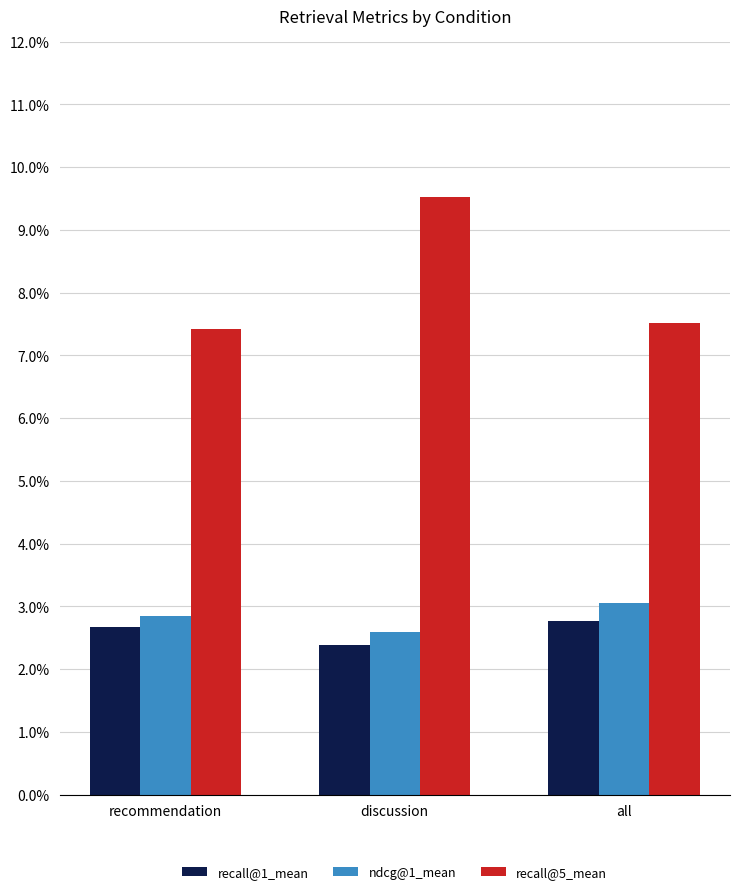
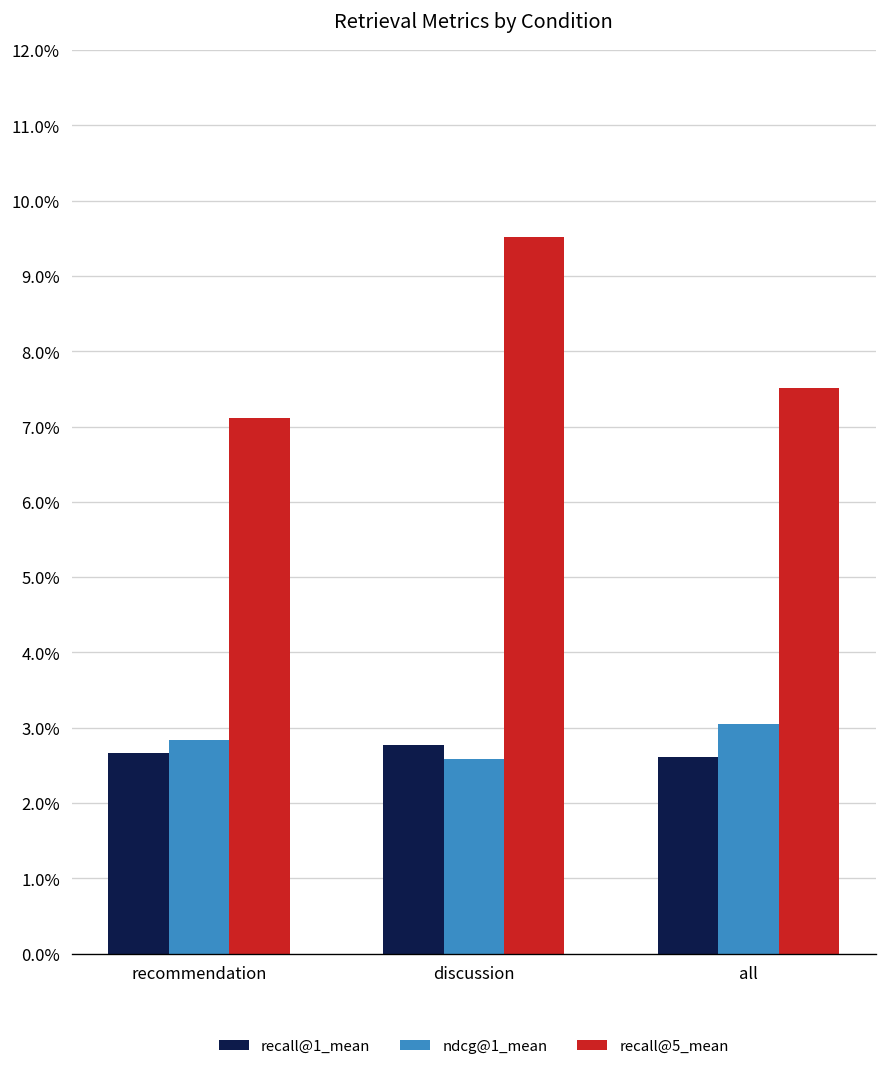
recall@5_mean, recommendation: 7.4% -> 7.1%
recall@1_mean, discussion: 2.4% -> 2.8%
recall@1_mean, all: 2.8% -> 2.6%
